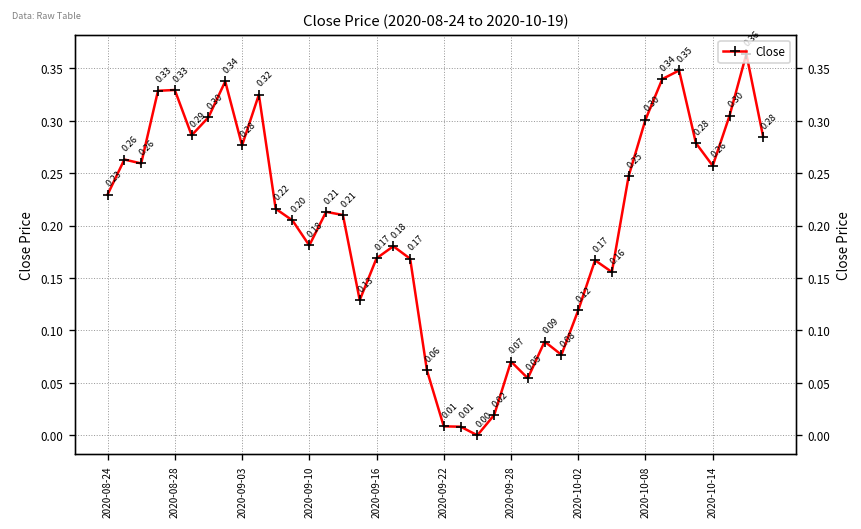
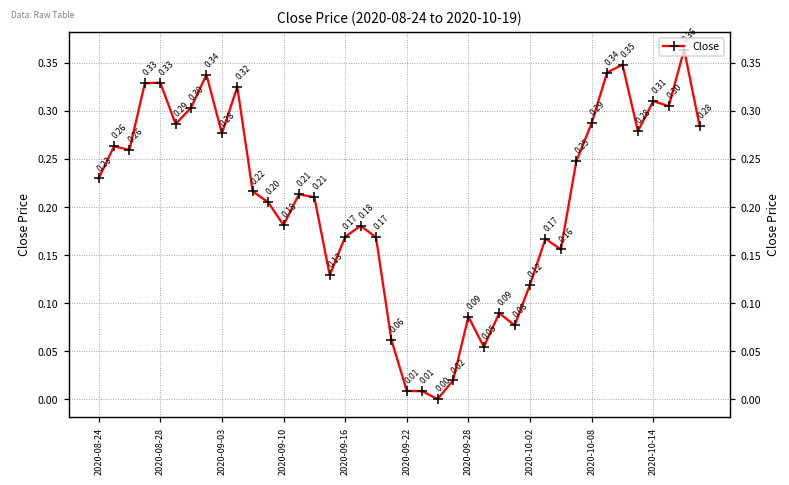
2020-09-28: 0.07 -> 0.09
2020-10-08: 0.30 -> 0.29
2020-10-14: 0.26 -> 0.31
